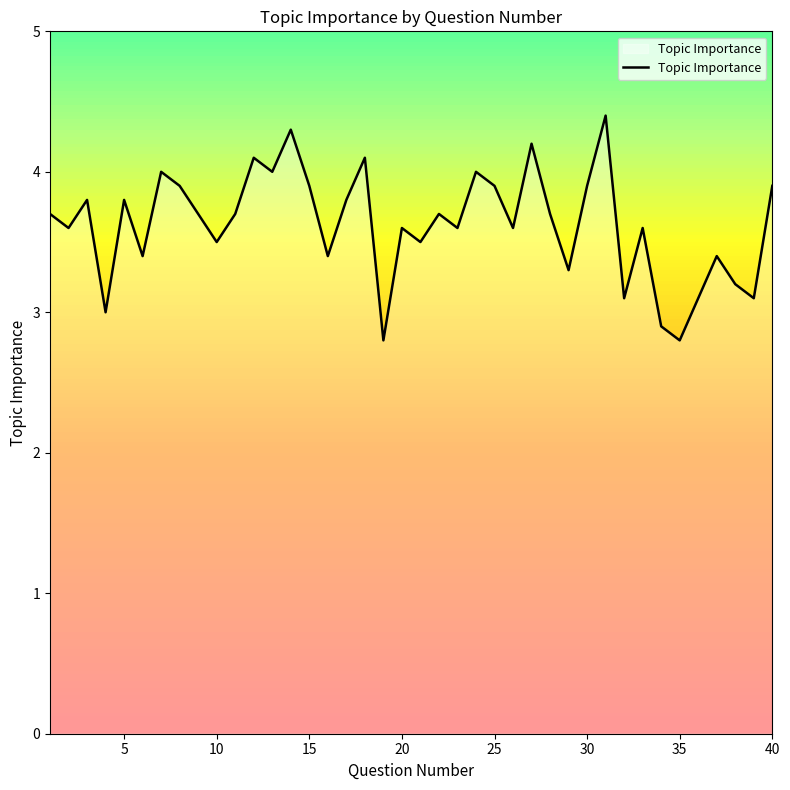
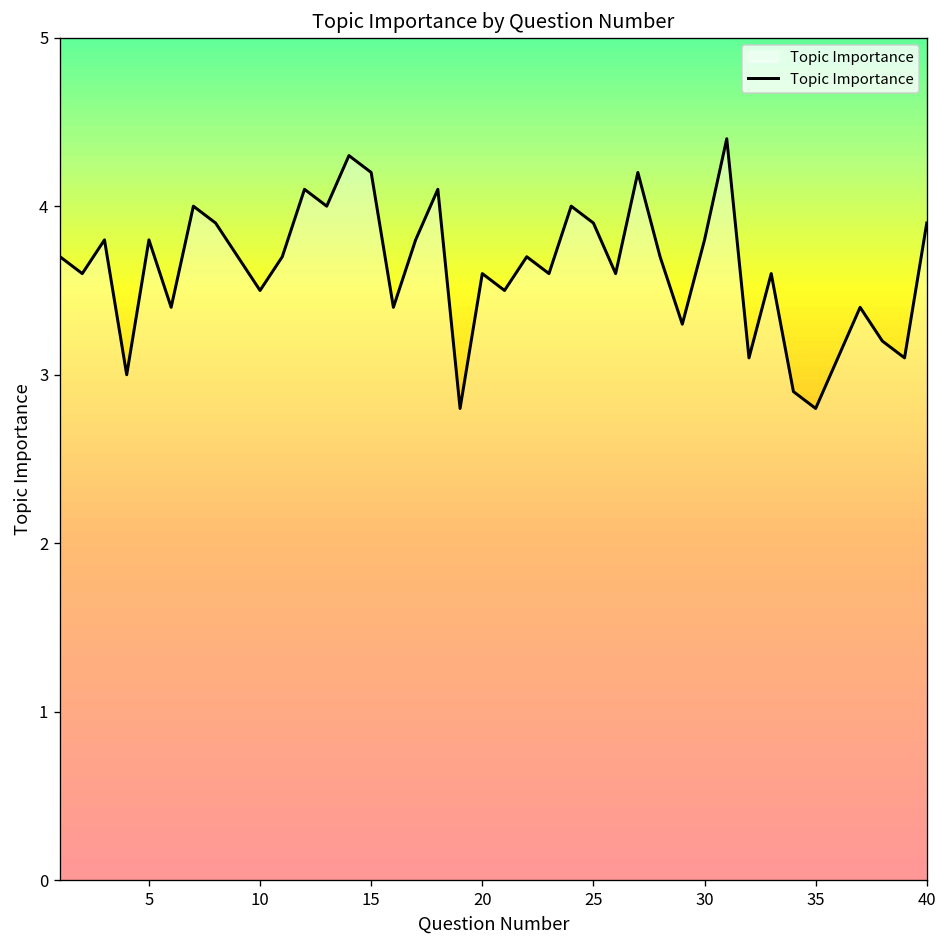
15: 3.9 -> 4.2
30: 3.9 -> 3.8
